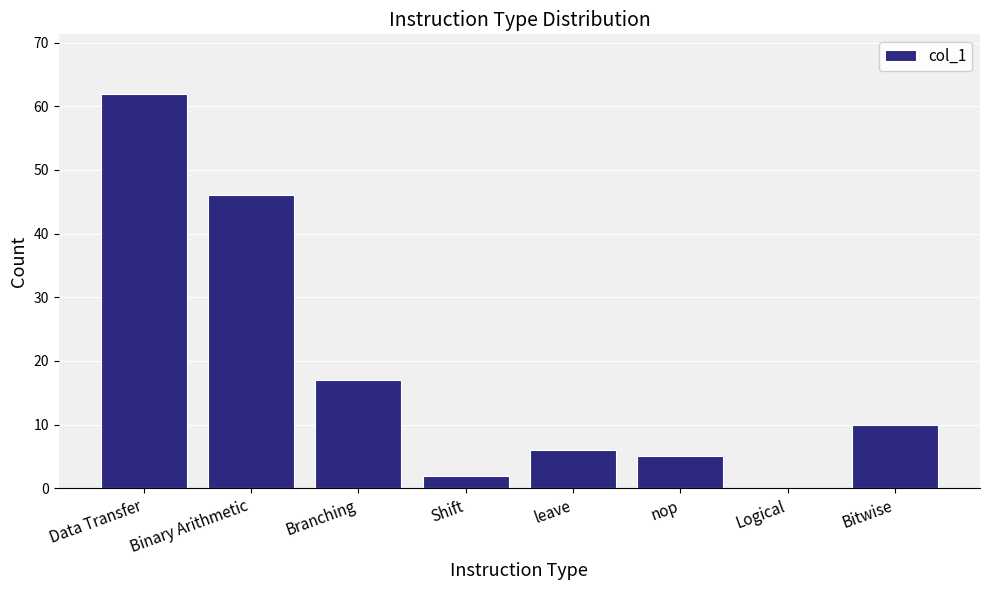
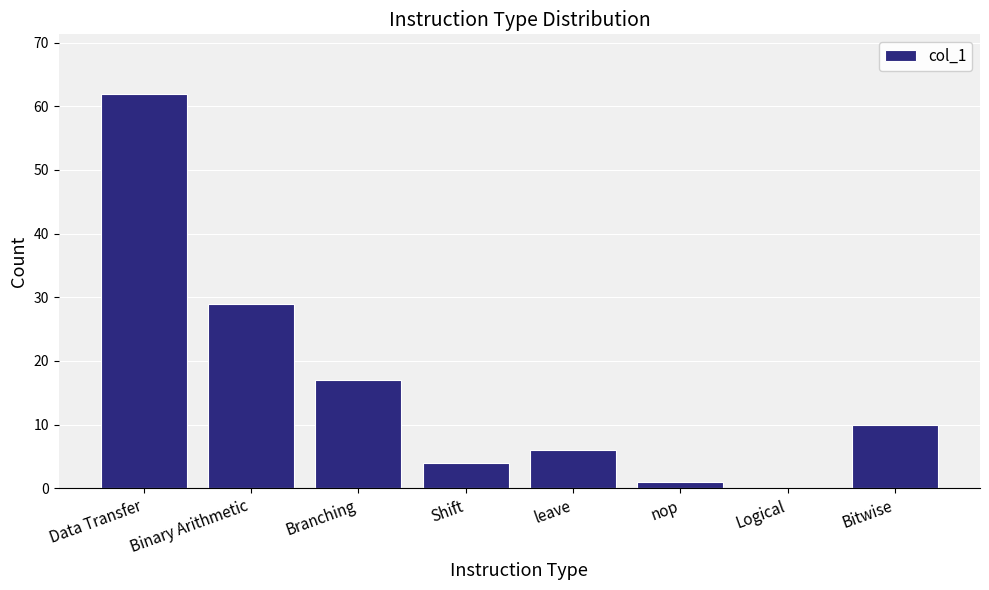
Binary Arithmetic: 46 -> 29
Shift: 2 -> 4
nop: 5 -> 1
